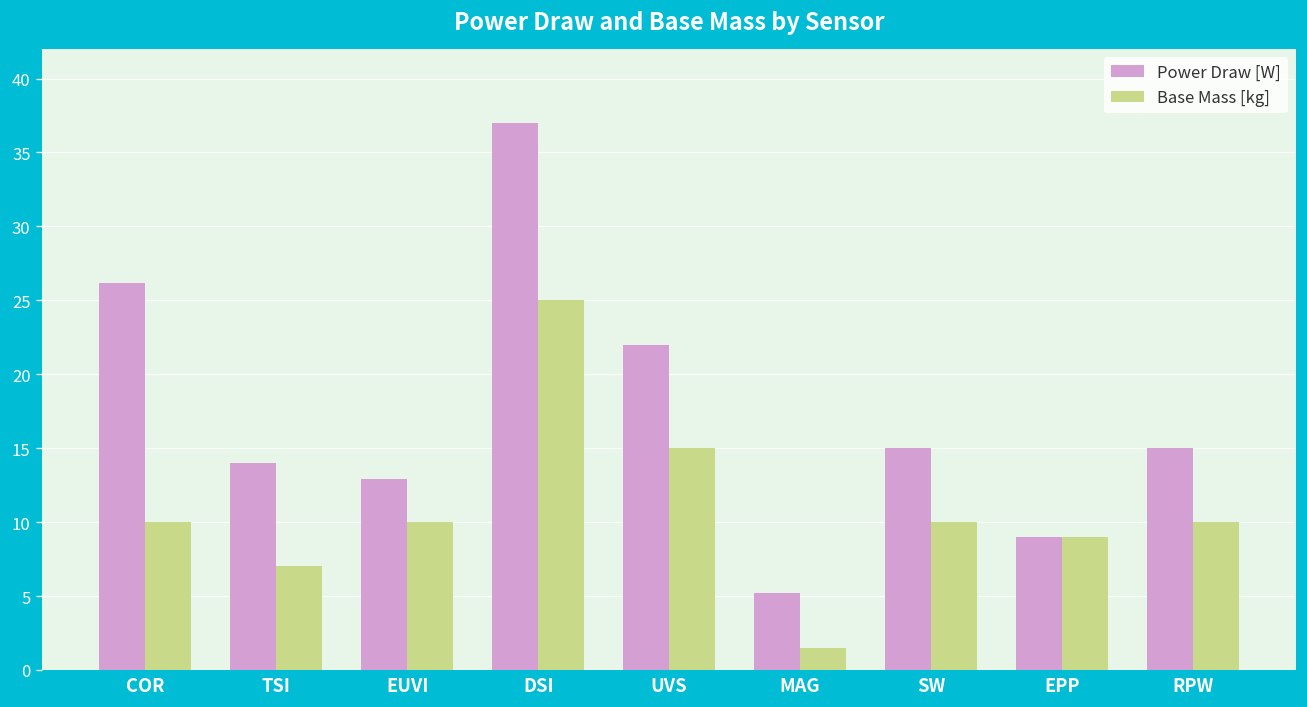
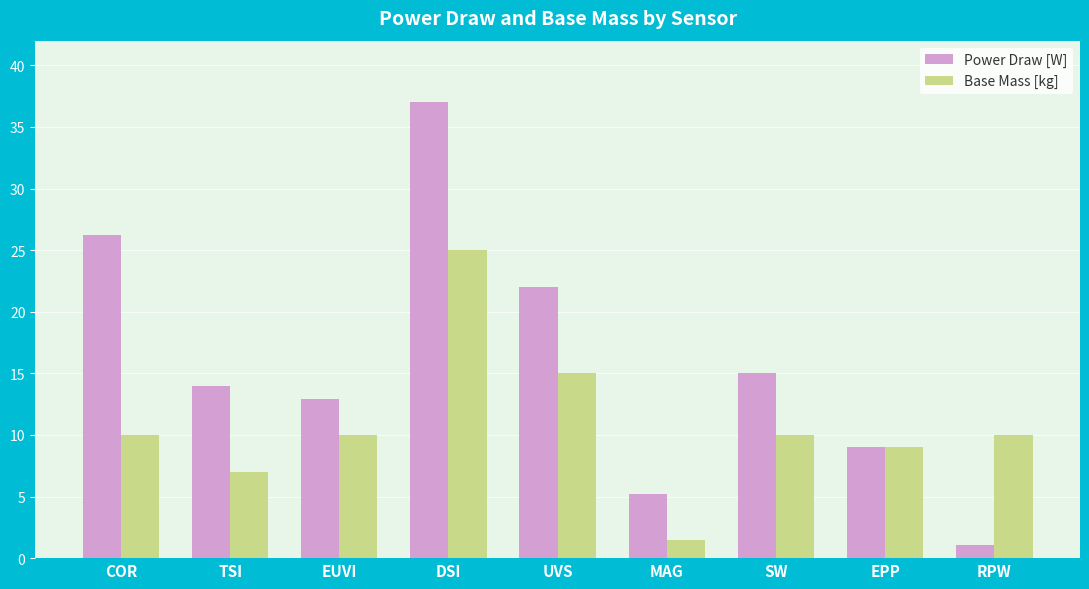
Power Draw [W], RPW: 15.0 -> 1.1
